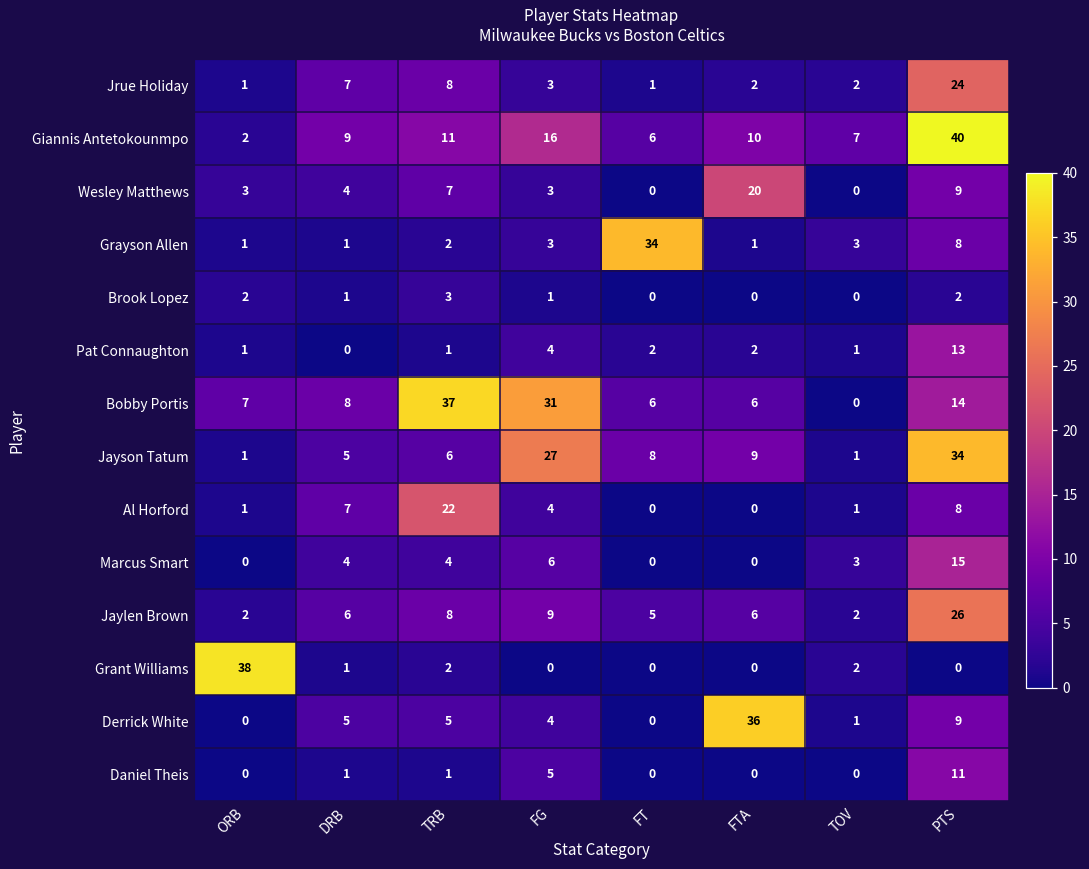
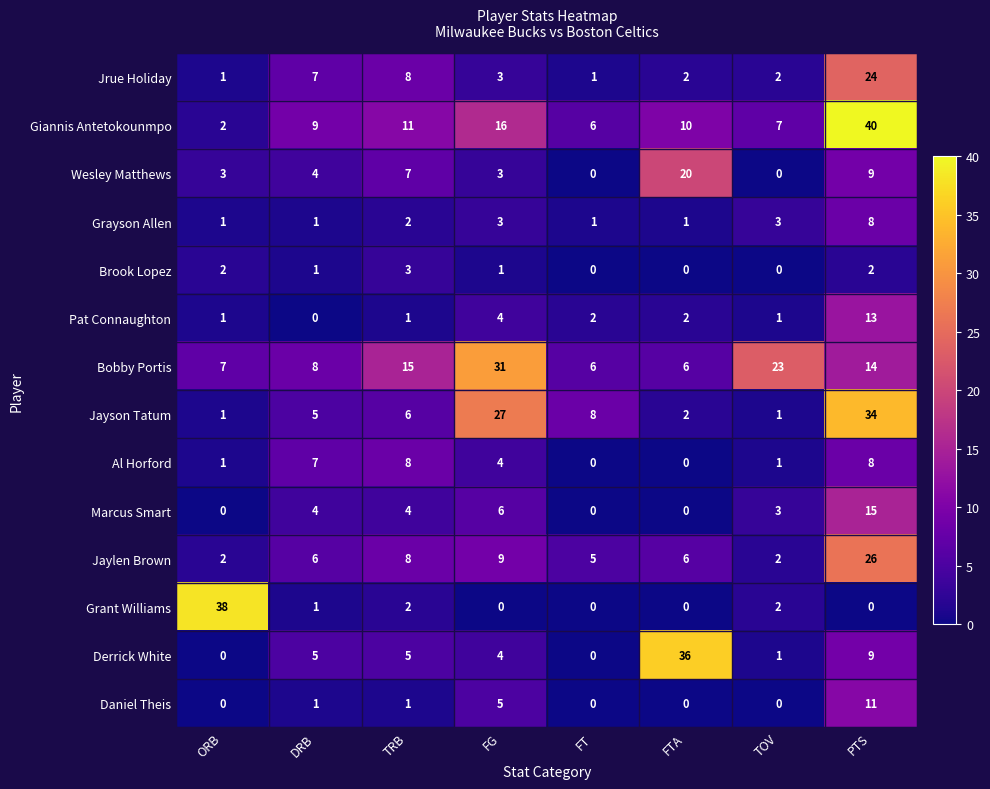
Grayson Allen, FT: 34 -> 1
Bobby Portis, TRB: 37 -> 15
Bobby Portis, TOV: 0 -> 23
Jayson Tatum, FTA: 9 -> 2
Al Horford, TRB: 22 -> 8
